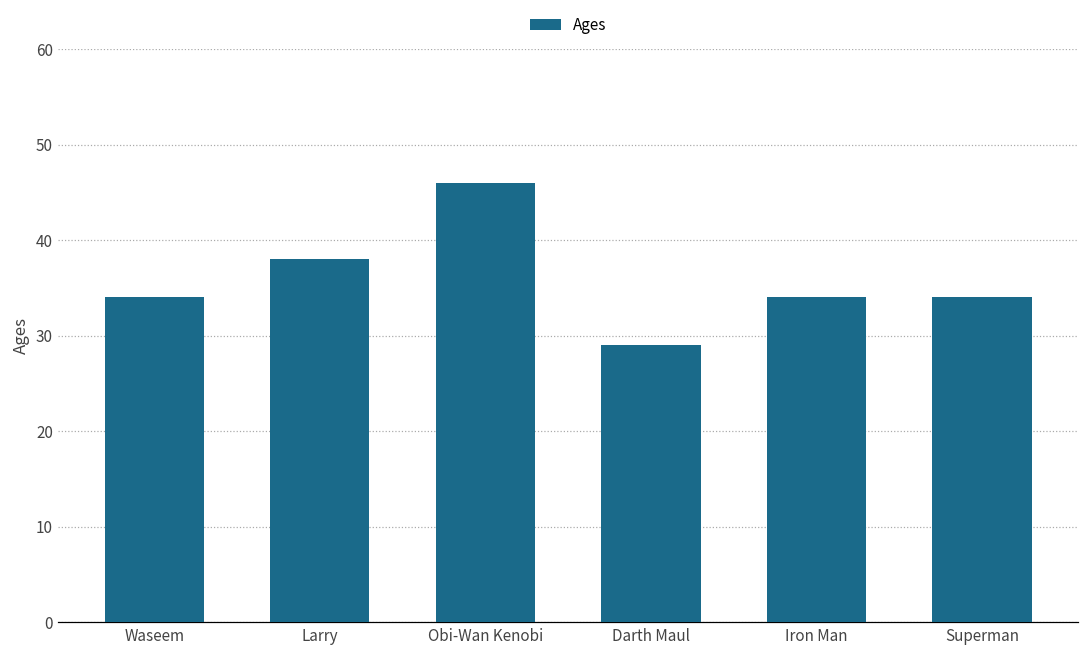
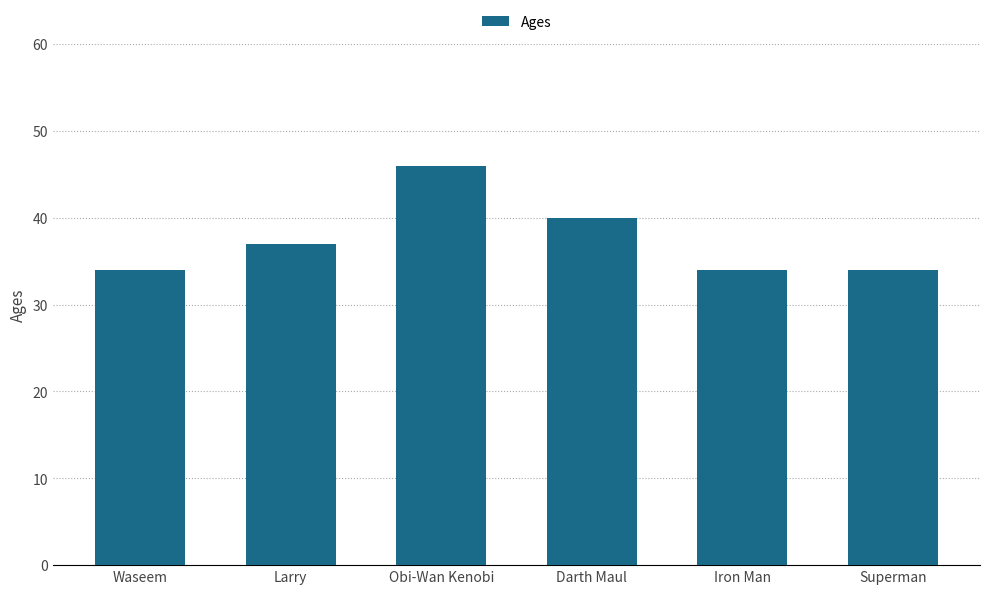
Larry: 38 -> 37
Darth Maul: 29 -> 40
